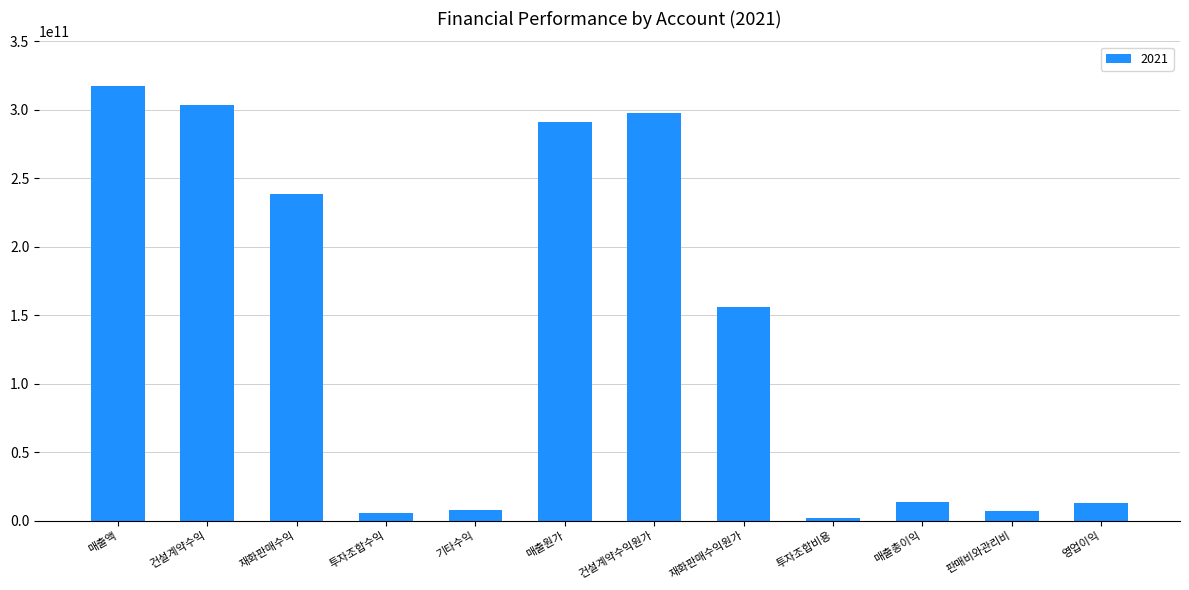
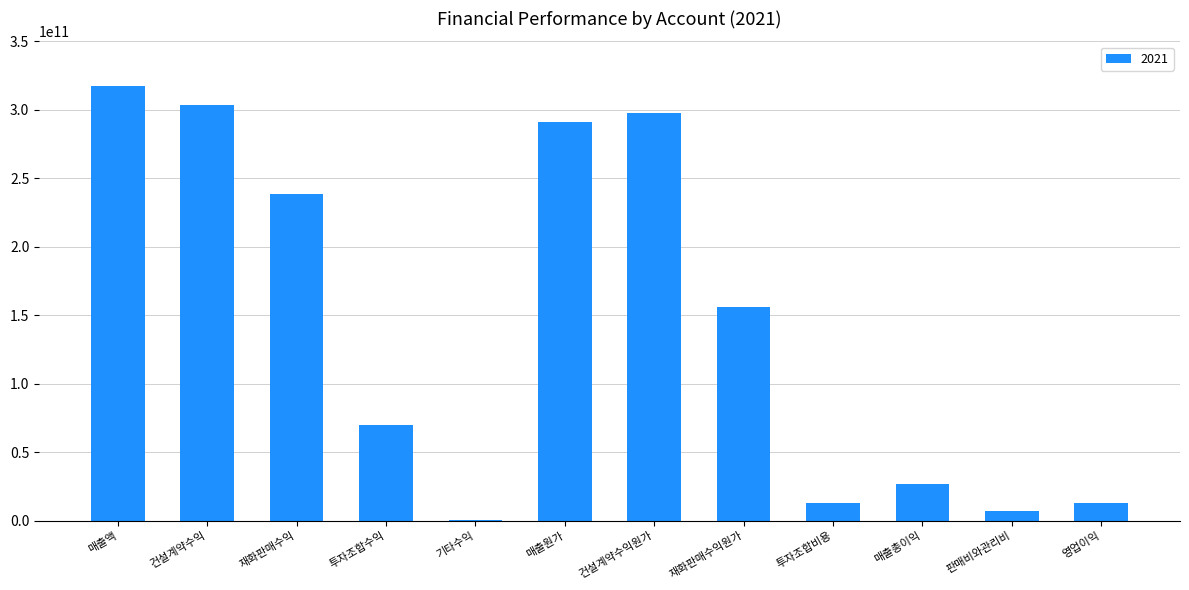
투자조합수익: 6000000000 -> 70000000000
기타수익: 8000000000 -> 0
투자조합비용: 2000000000 -> 13000000000
매출총이익: 14000000000 -> 27000000000
